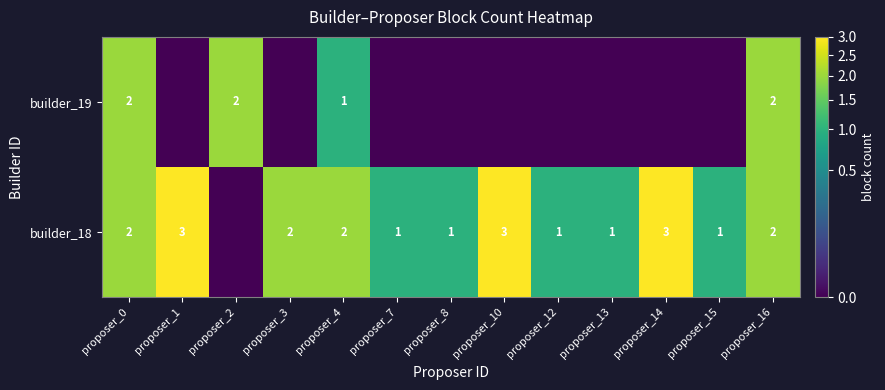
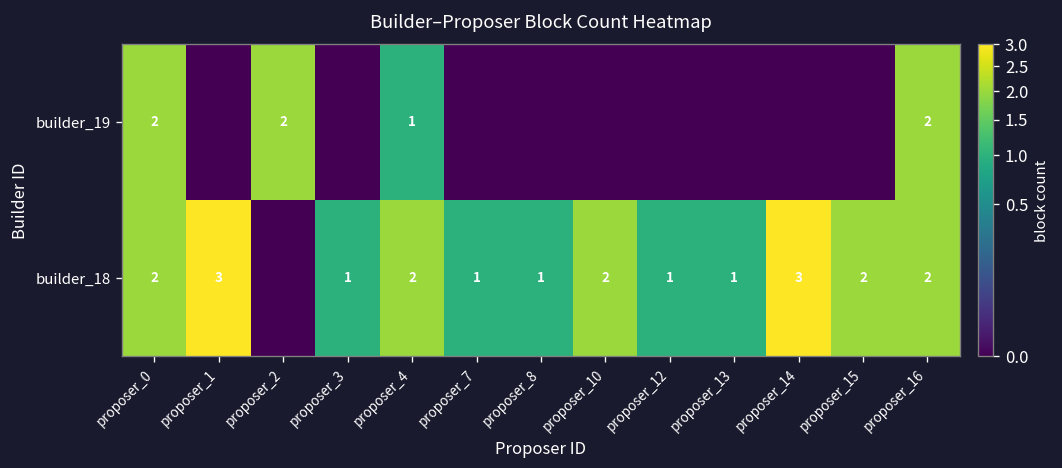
builder_18, proposer_3: 2 -> 1
builder_18, proposer_10: 3 -> 2
builder_18, proposer_15: 1 -> 2
